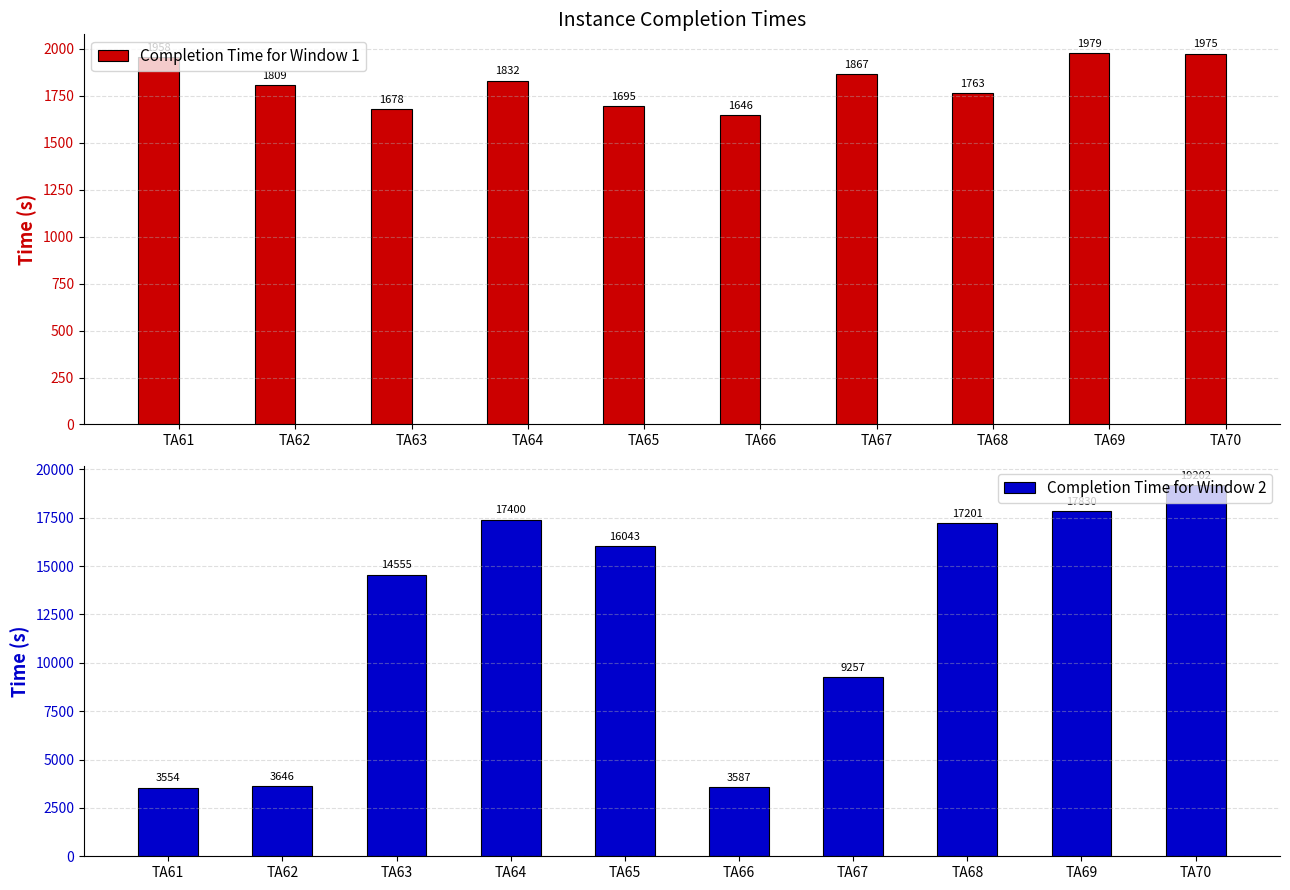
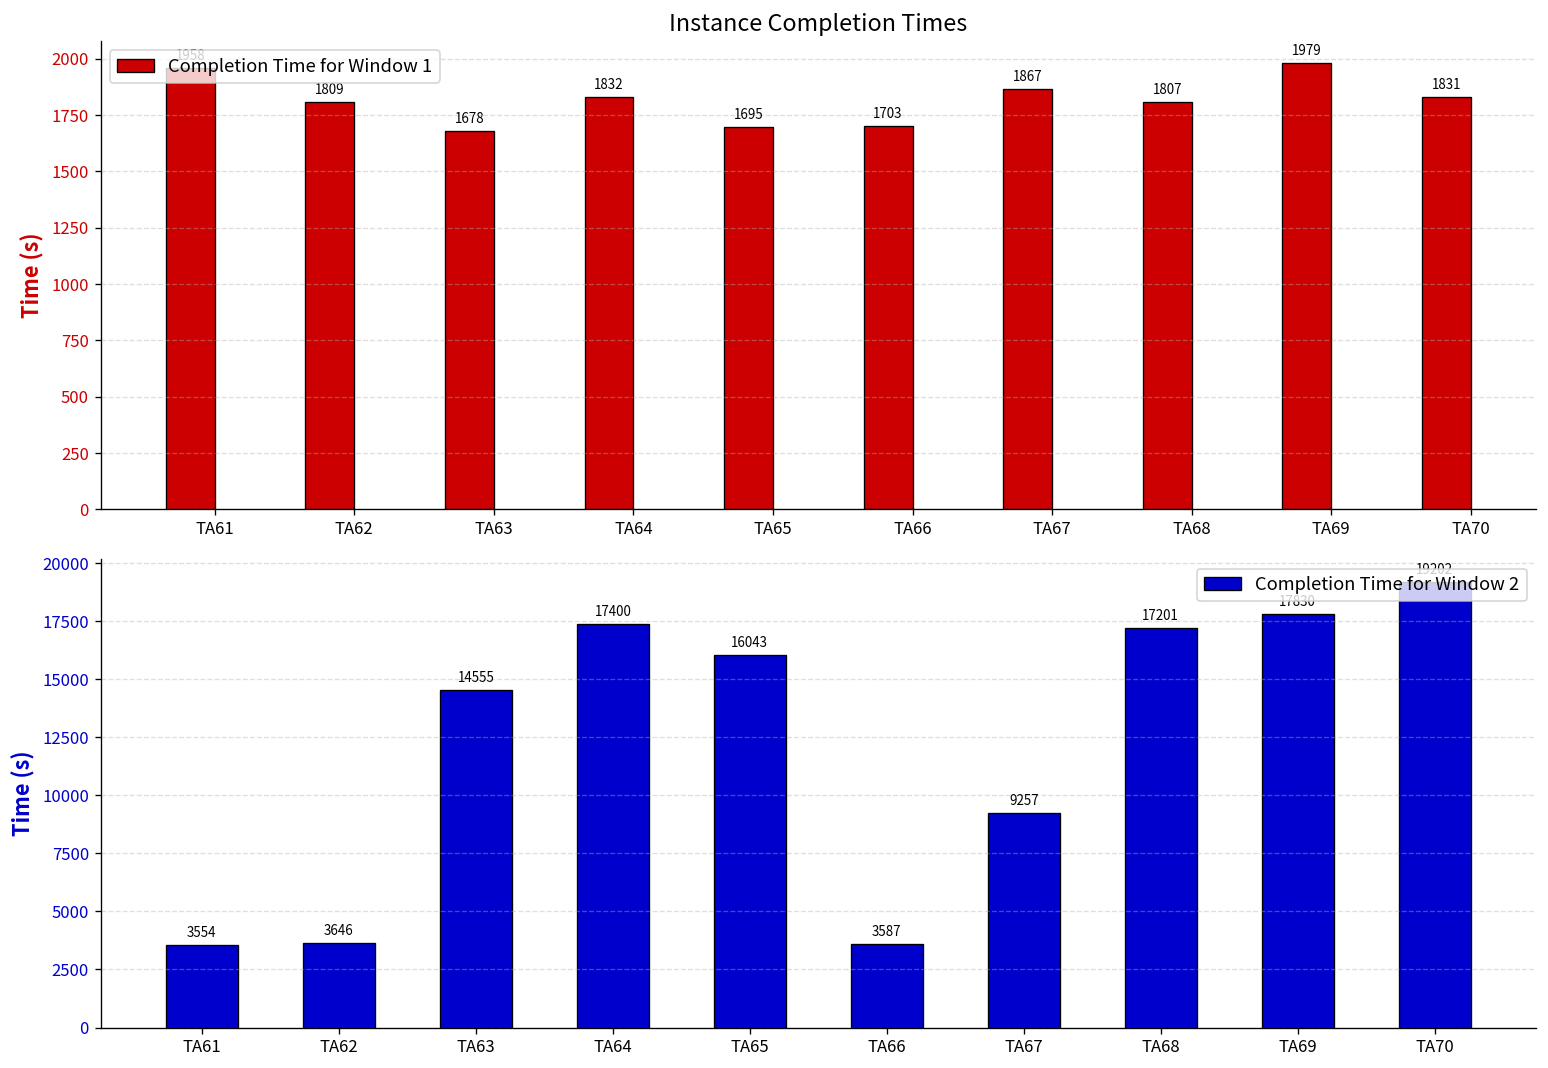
Instance Completion Times, TA66: 1646 -> 1703
Instance Completion Times, TA68: 1763 -> 1807
Instance Completion Times, TA70: 1975 -> 1831
